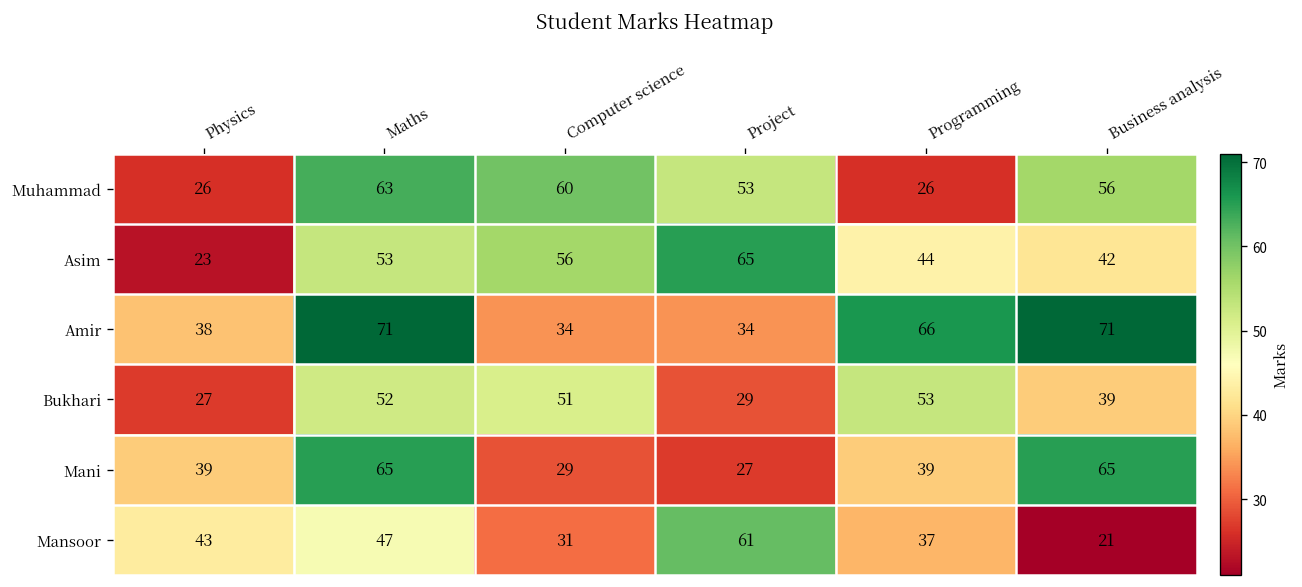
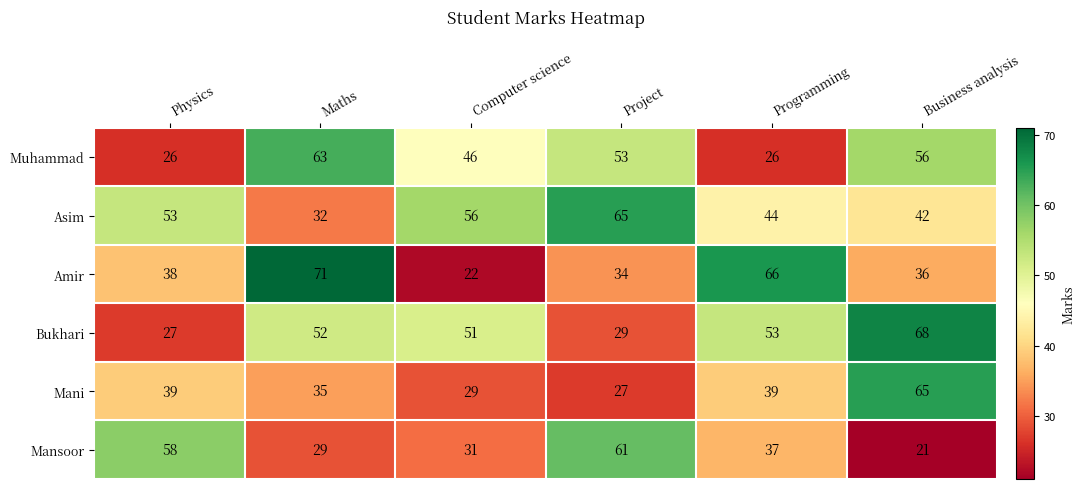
Muhammad, Computer science: 60 -> 46
Asim, Physics: 23 -> 53
Asim, Maths: 53 -> 32
Amir, Computer science: 34 -> 22
Amir, Business analysis: 71 -> 36
Bukhari, Business analysis: 39 -> 68
Mani, Maths: 65 -> 35
Mansoor, Physics: 43 -> 58
Mansoor, Maths: 47 -> 29
